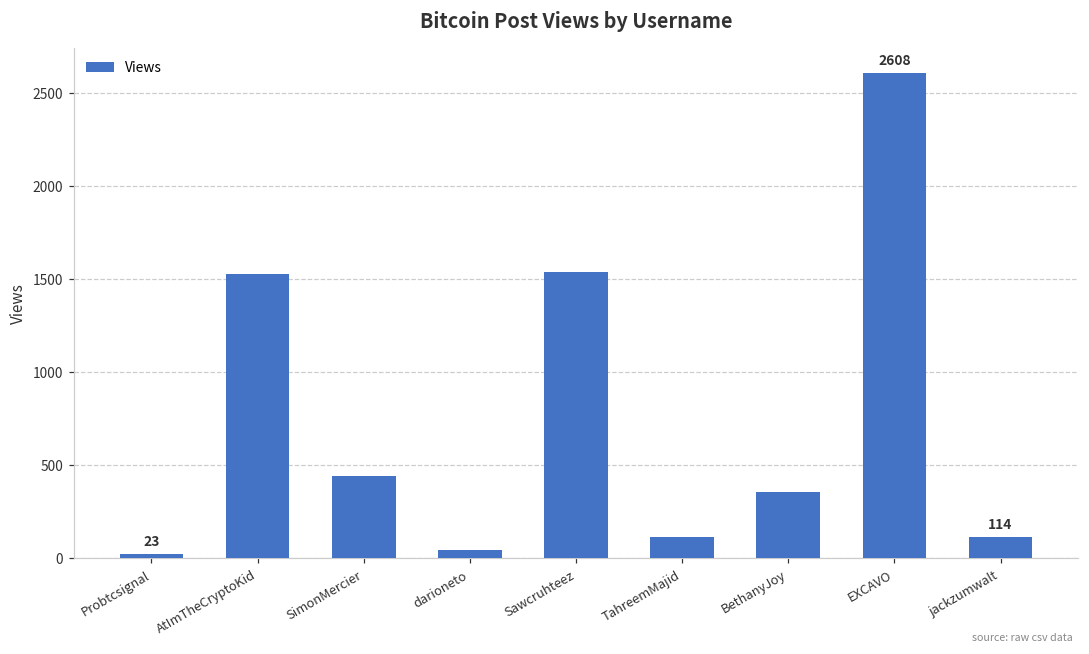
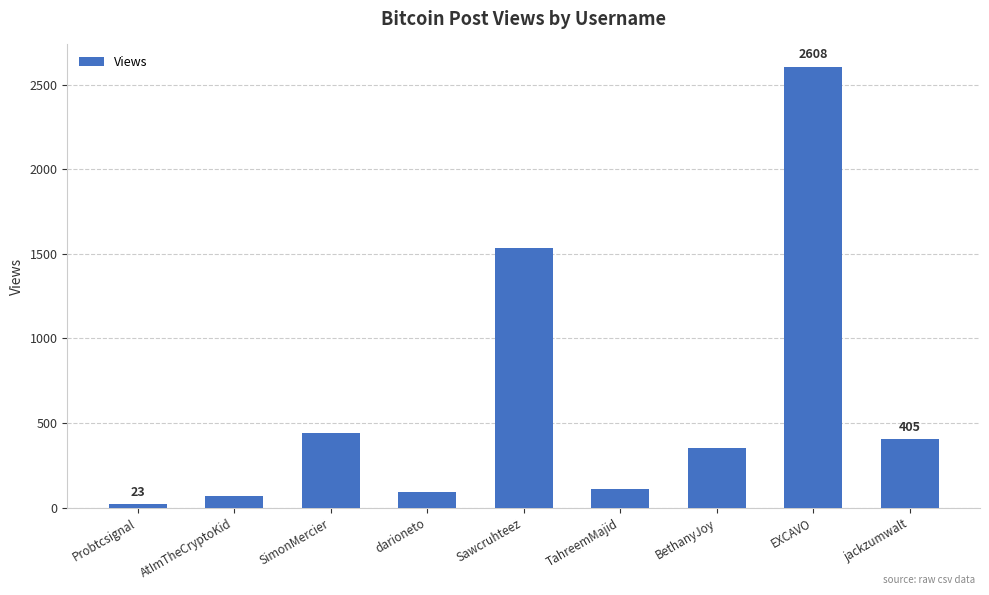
AtImTheCryptoKid: 1530 -> 70
darioneto: 40 -> 90
jackzumwalt: 114 -> 405
